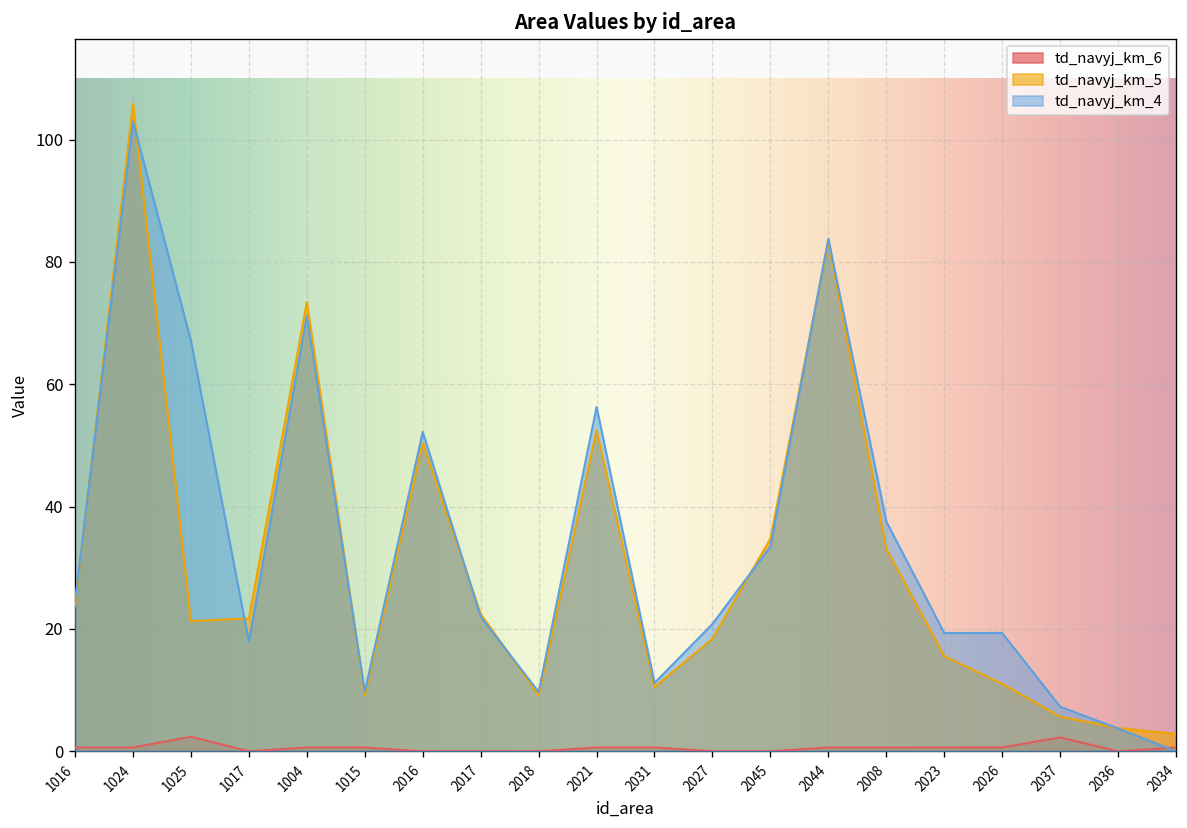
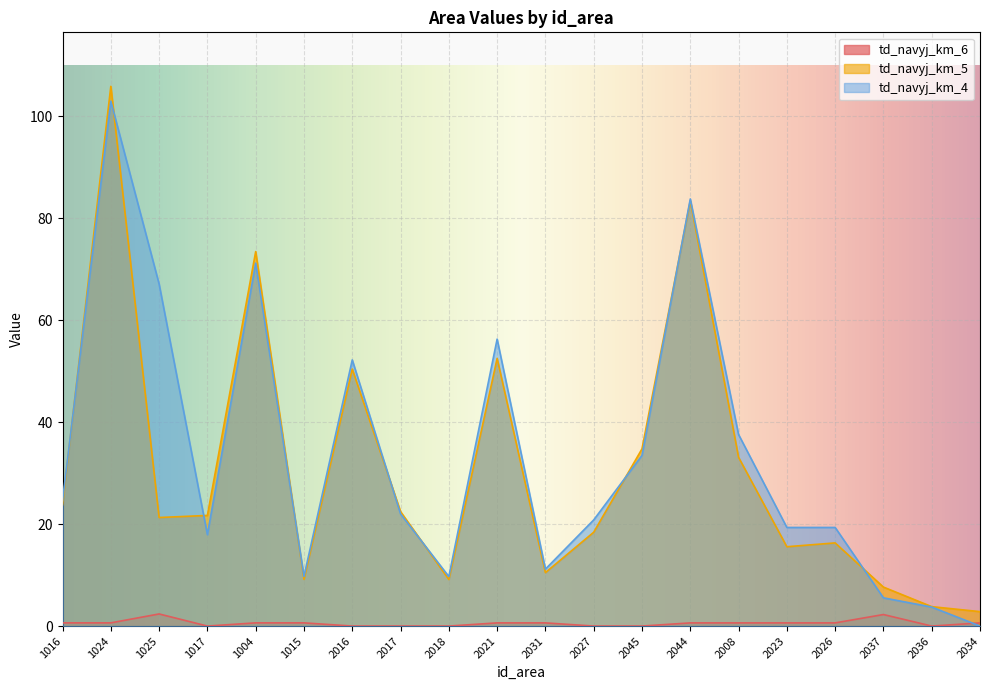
td_navyj_km_5, 2026: 11 -> 16
td_navyj_km_5, 2037: 6 -> 8
td_navyj_km_4, 2037: 7 -> 6
